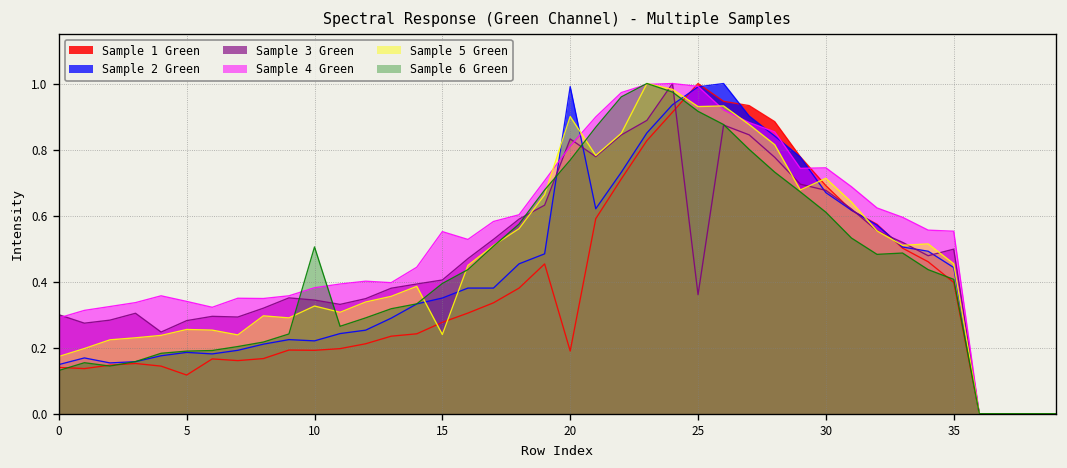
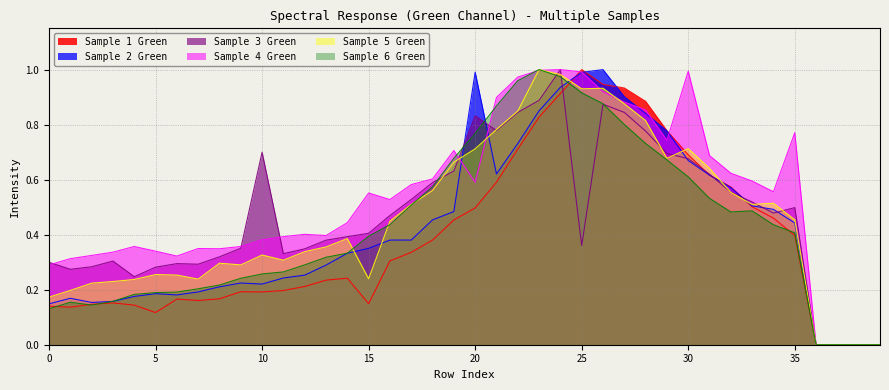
Sample 3 Green, 10: 0.34 -> 0.70
Sample 6 Green, 10: 0.51 -> 0.26
Sample 1 Green, 15: 0.28 -> 0.15
Sample 1 Green, 20: 0.19 -> 0.50
Sample 4 Green, 20: 0.81 -> 0.59
Sample 5 Green, 20: 0.90 -> 0.71
Sample 4 Green, 30: 0.74 -> 0.99
Sample 4 Green, 35: 0.55 -> 0.77
